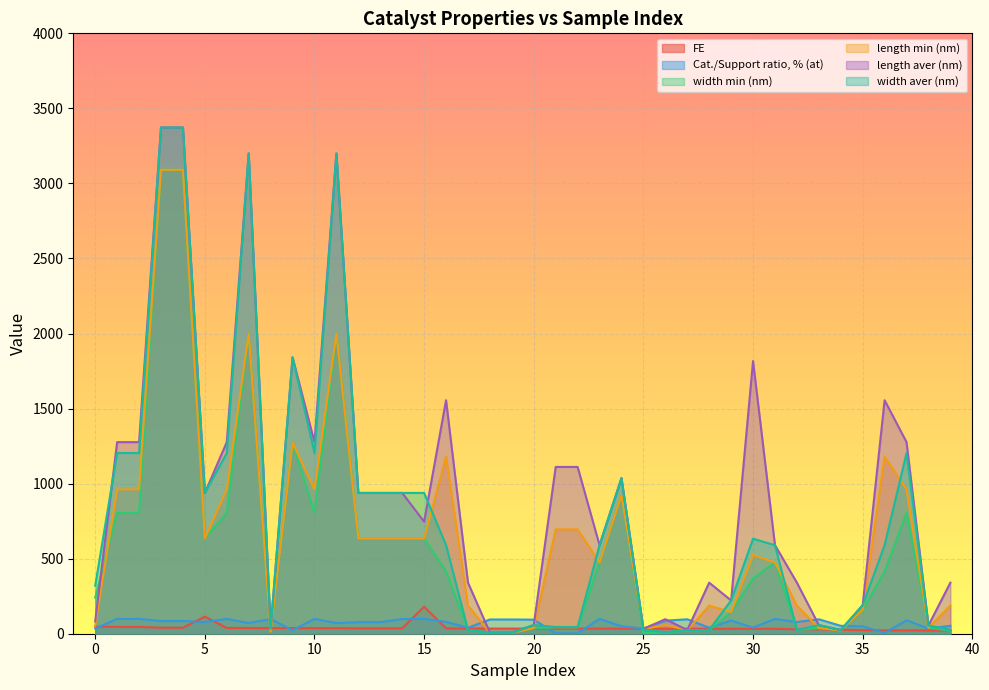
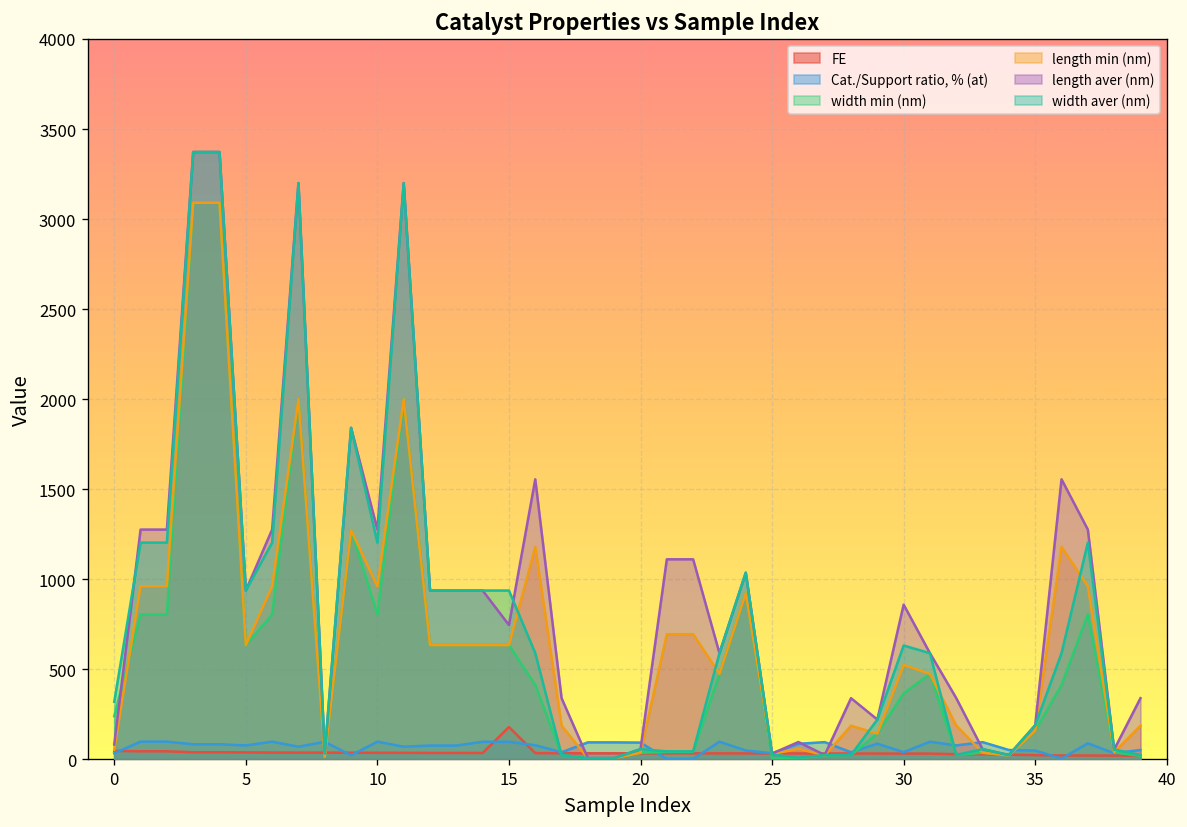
FE, 5: 110 -> 40
length aver (nm), 30: 1820 -> 860
